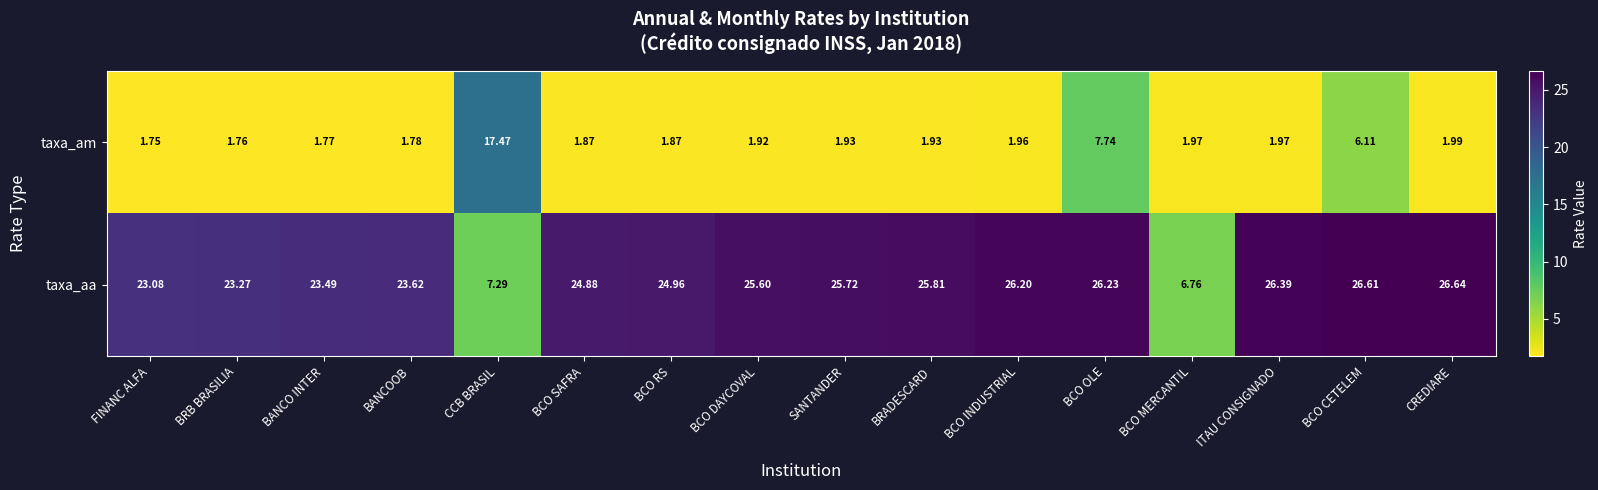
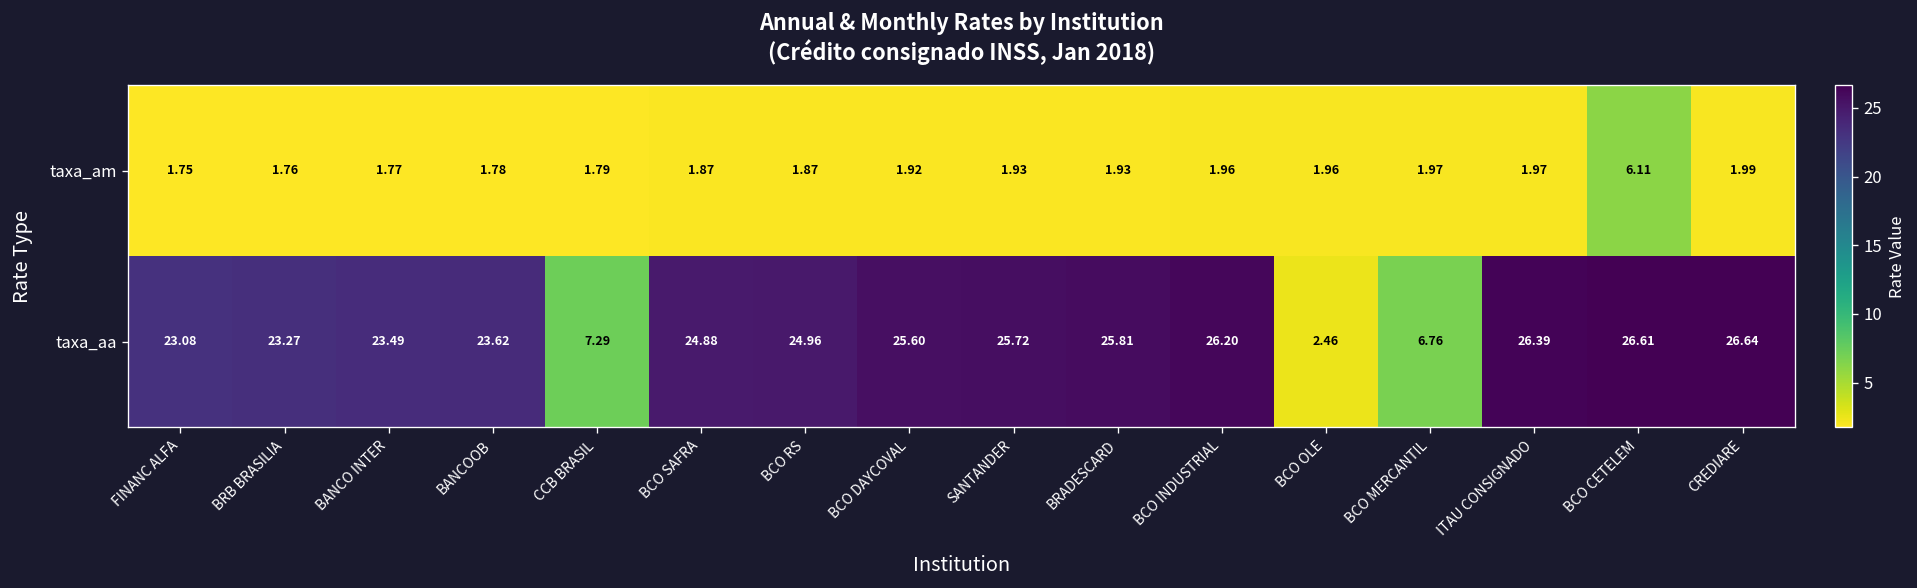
taxa_am, CCB BRASIL: 17.47 -> 1.79
taxa_am, BCO OLE: 7.74 -> 1.96
taxa_aa, BCO OLE: 26.23 -> 2.46
